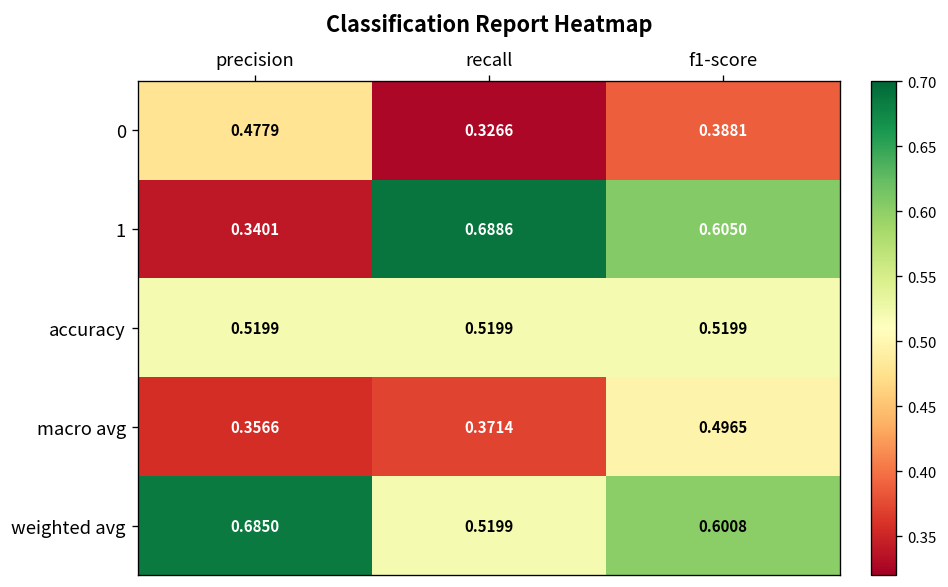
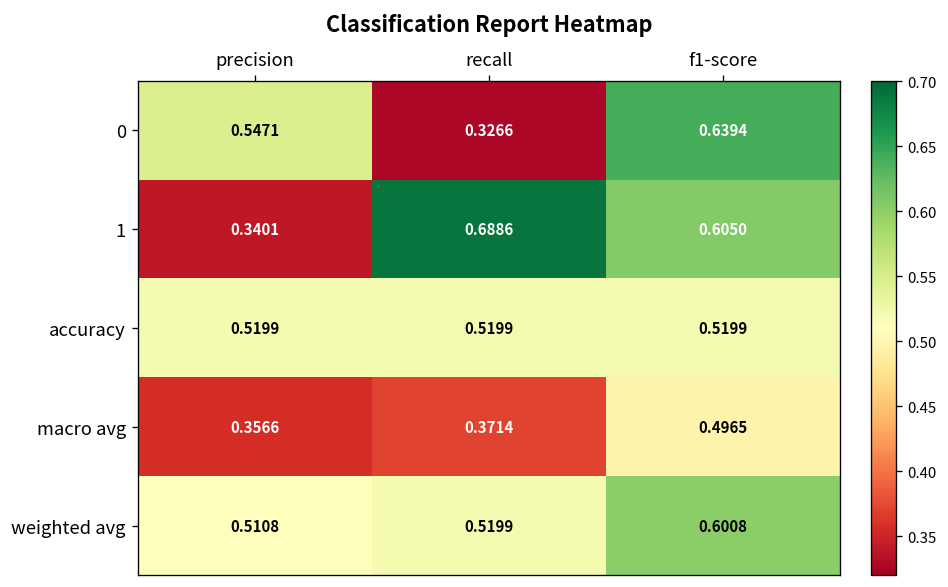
0, precision: 0.4779 -> 0.5471
0, f1-score: 0.3881 -> 0.6394
weighted avg, precision: 0.6850 -> 0.5108
